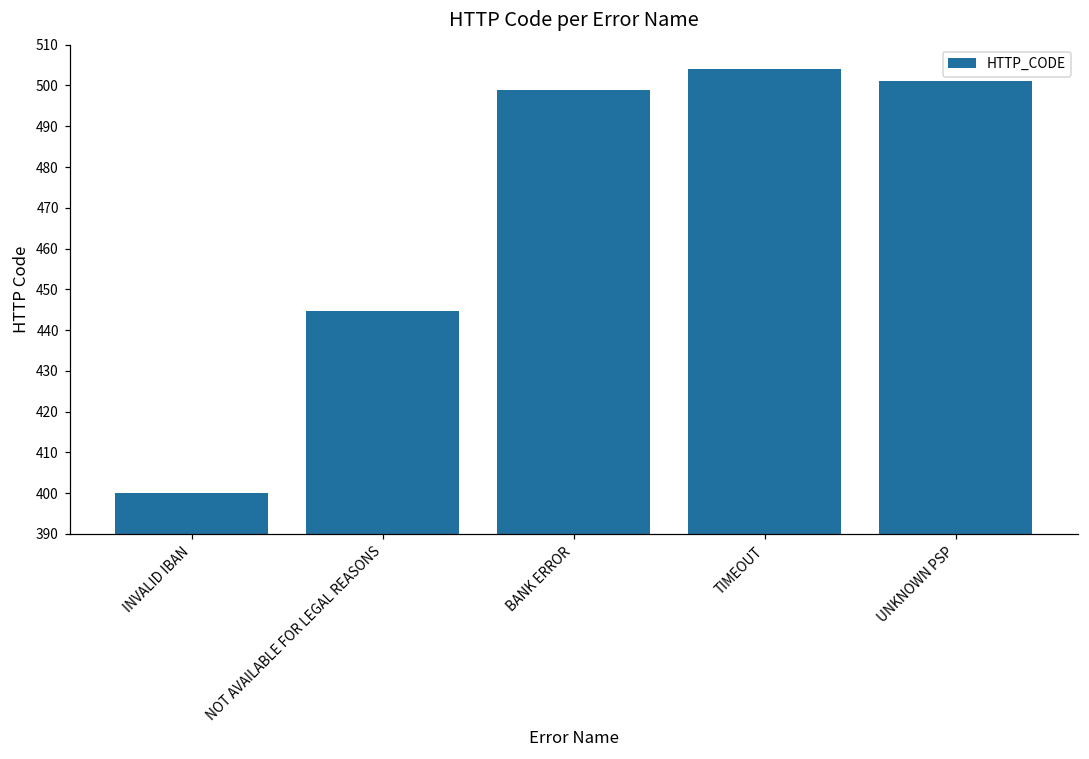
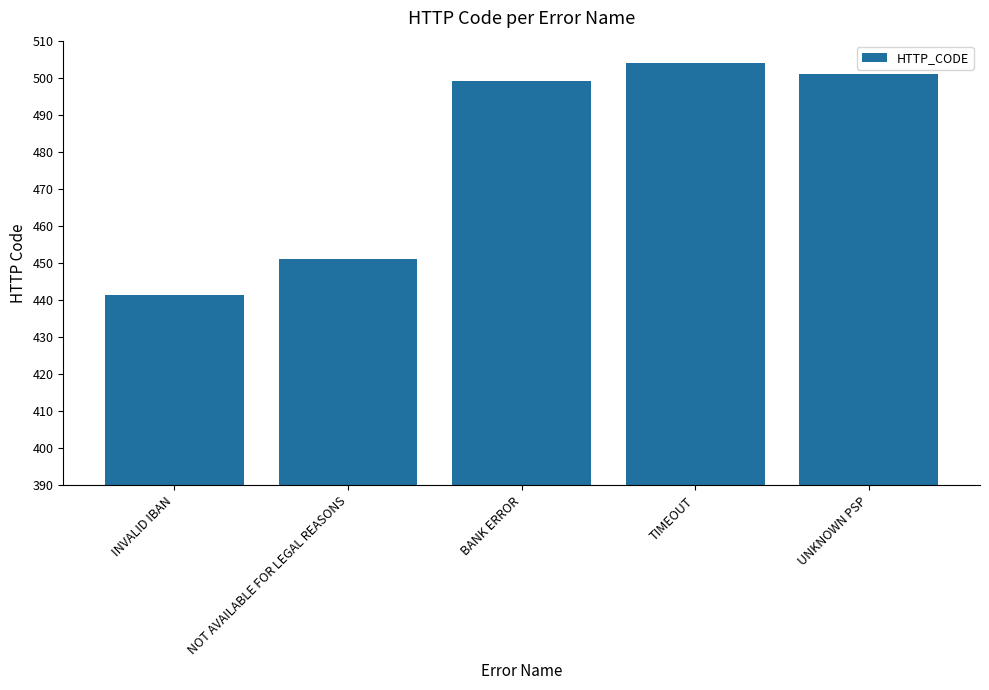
INVALID IBAN: 400 -> 442
NOT AVAILABLE FOR LEGAL REASONS: 445 -> 451
